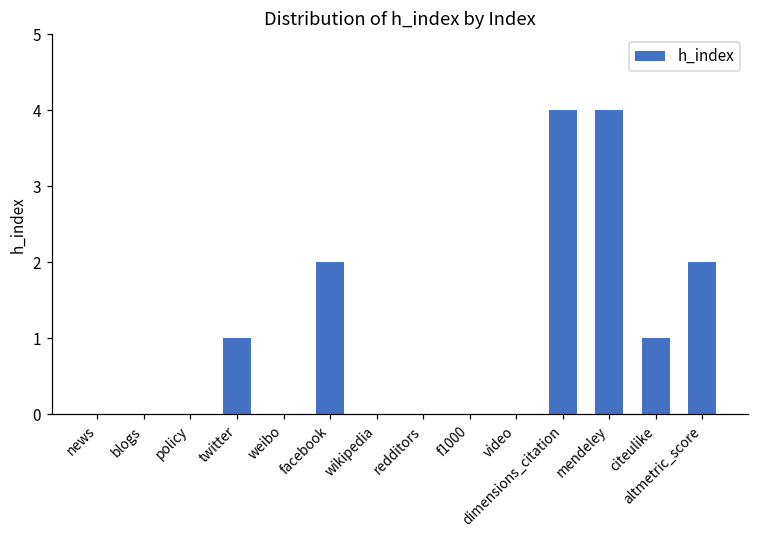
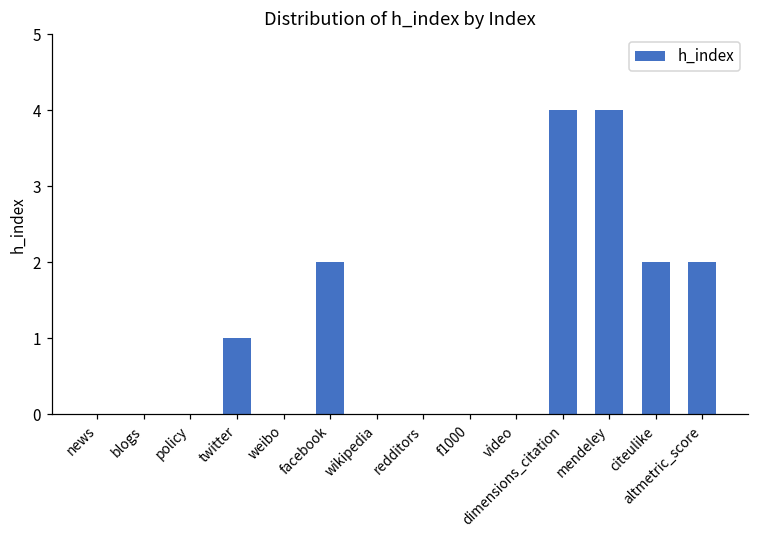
citeulike: 1 -> 2
